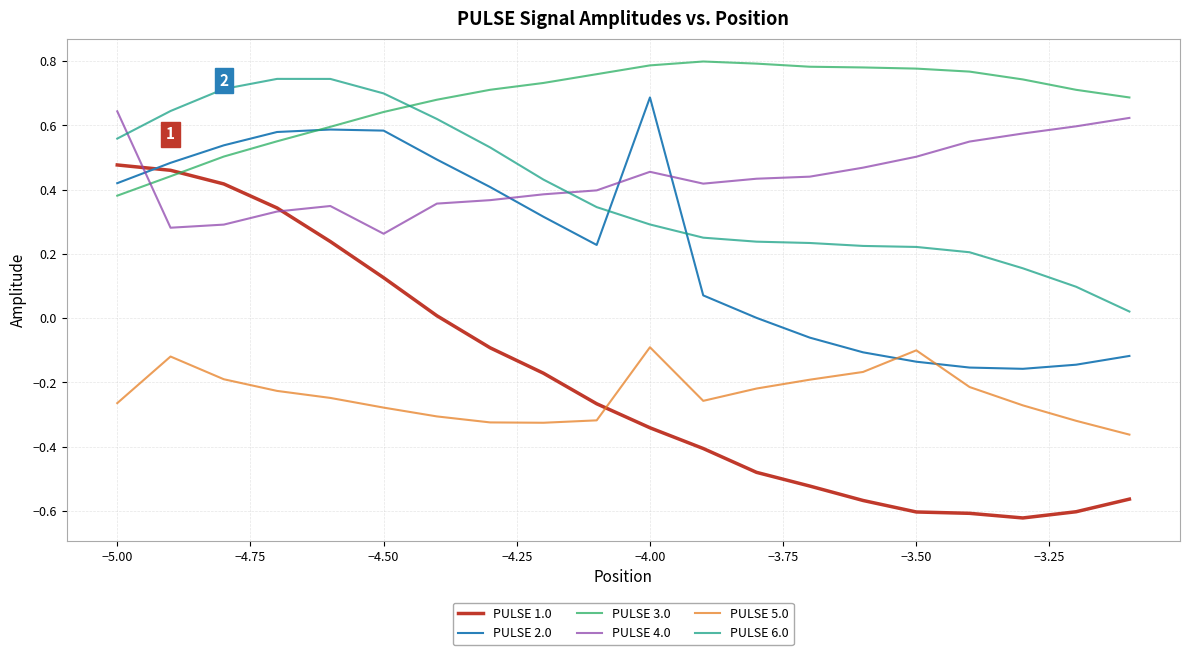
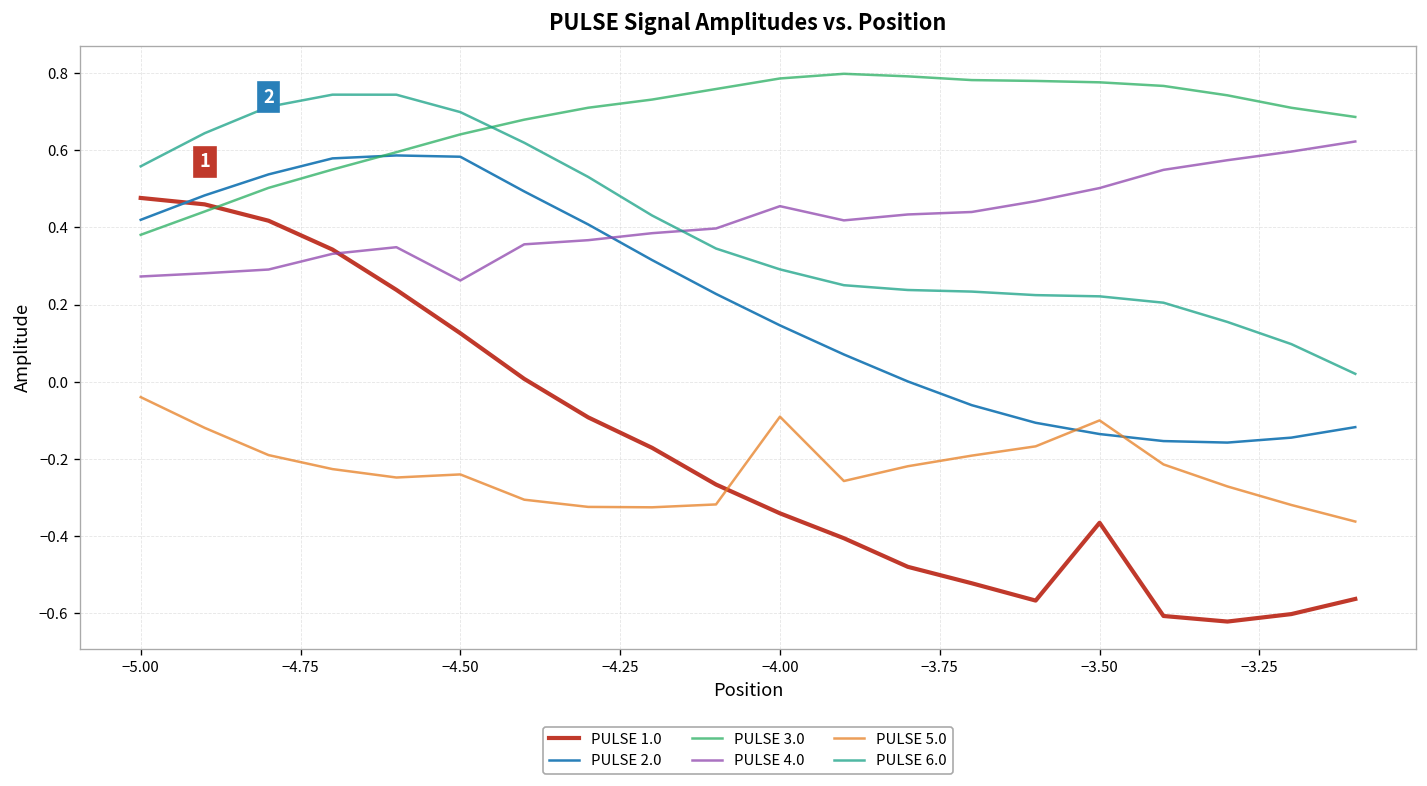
PULSE 4.0, −5.00: 0.64 -> 0.27
PULSE 5.0, −5.00: -0.26 -> -0.04
PULSE 5.0, −4.50: -0.28 -> -0.24
PULSE 2.0, −4.00: 0.69 -> 0.15
PULSE 1.0, −3.50: -0.60 -> -0.37
